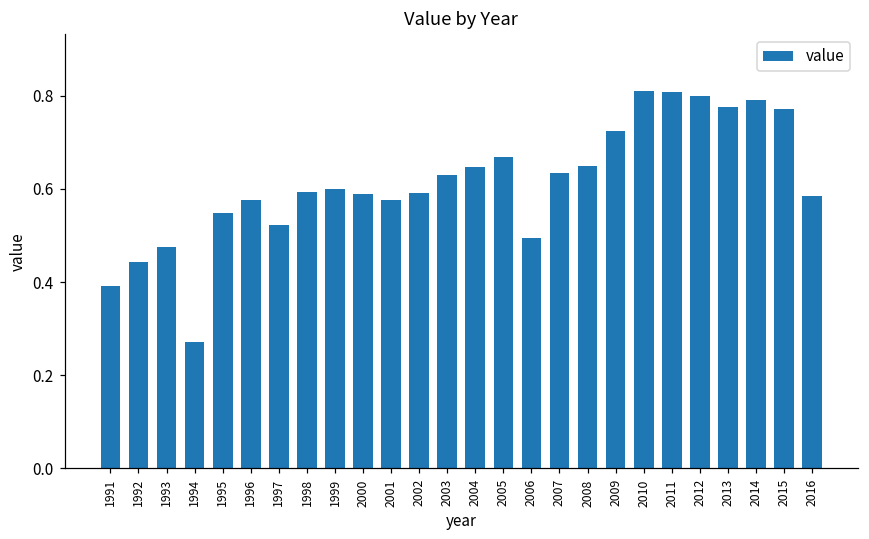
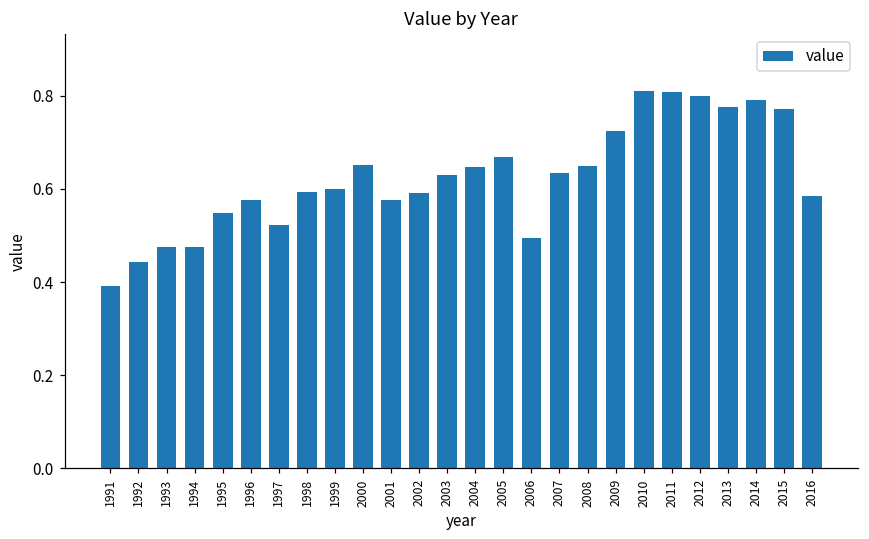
1994: 0.27 -> 0.48
2000: 0.59 -> 0.65
